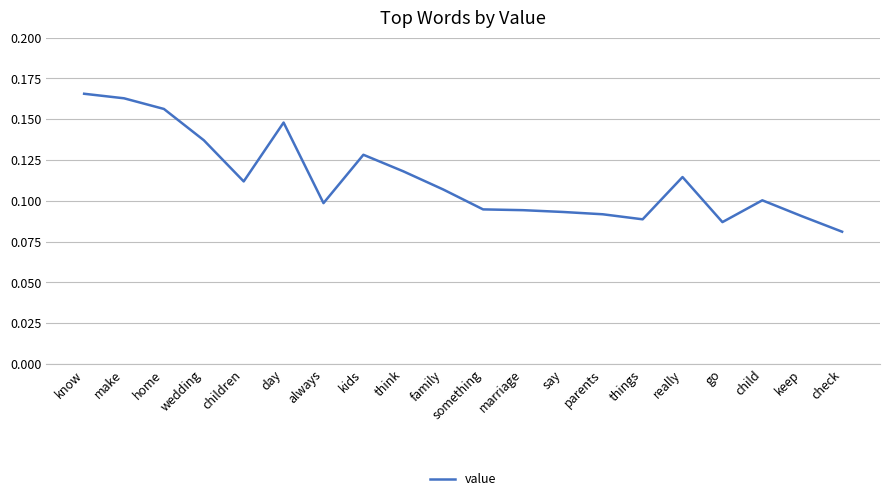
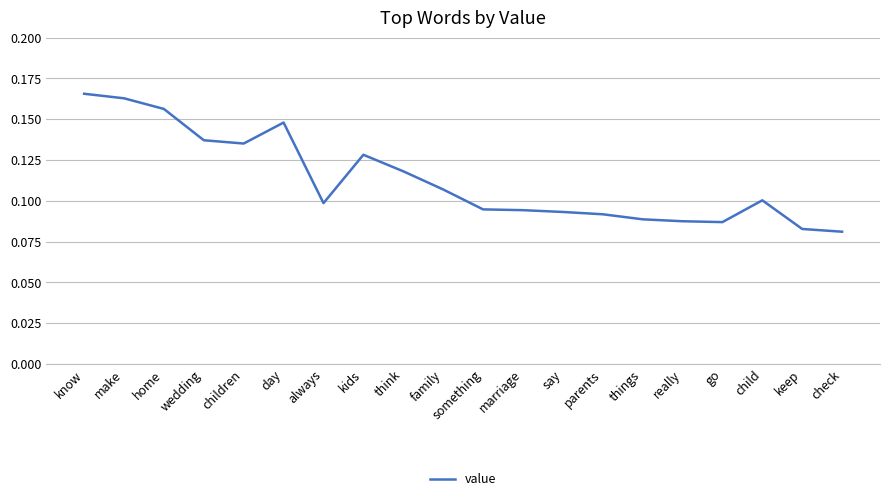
children: 0.112 -> 0.135
really: 0.115 -> 0.087
keep: 0.090 -> 0.083
